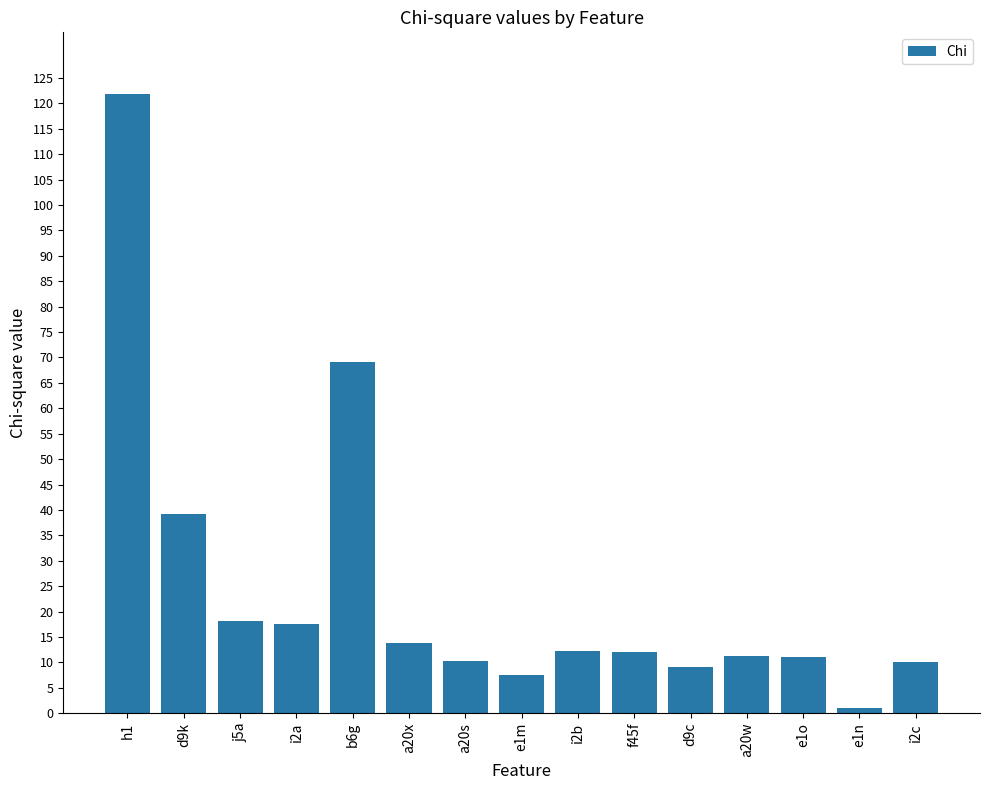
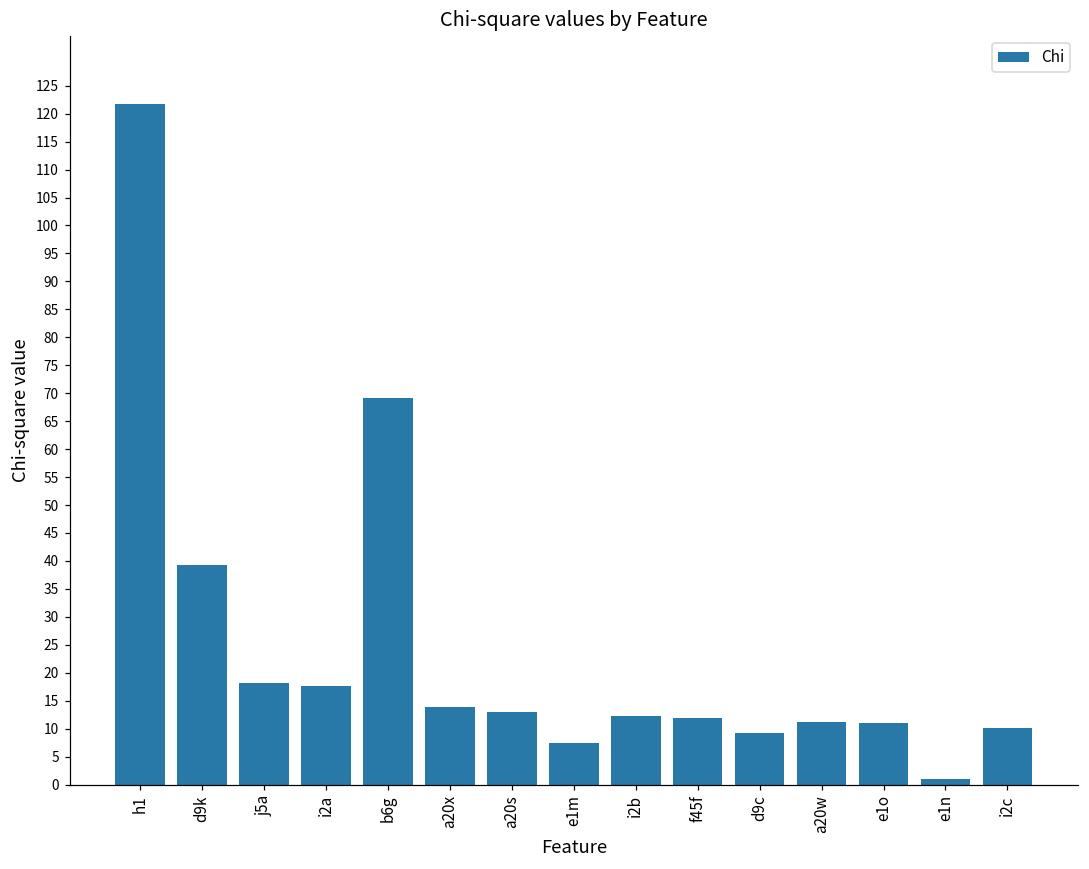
a20s: 10 -> 13
